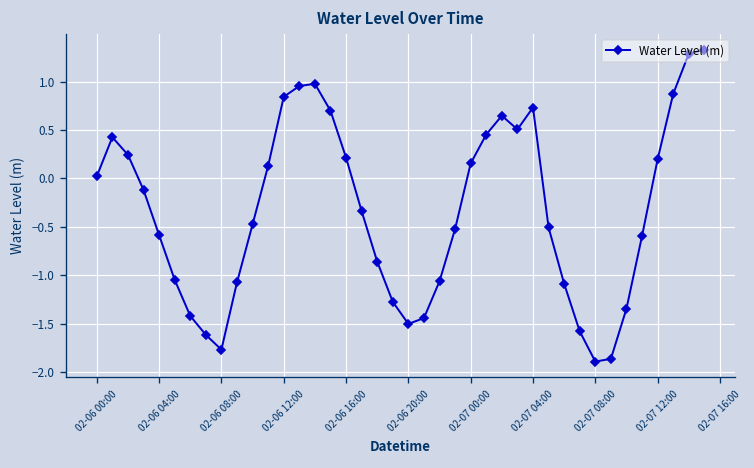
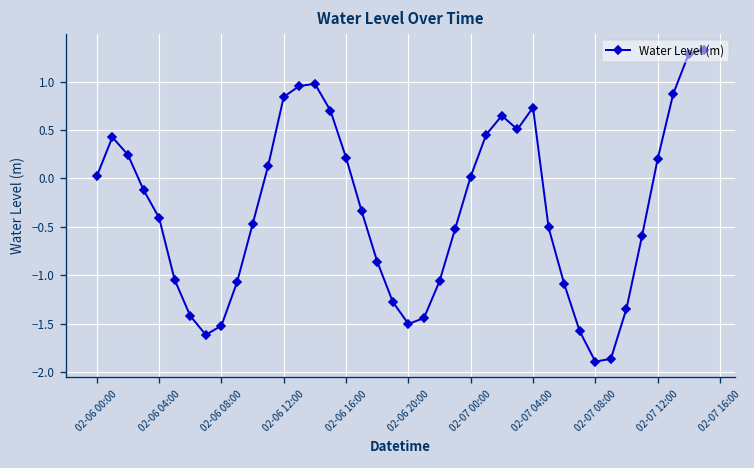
02-06 04:00: -0.6 -> -0.4
02-06 08:00: -1.8 -> -1.5
02-07 00:00: 0.2 -> 0.0
